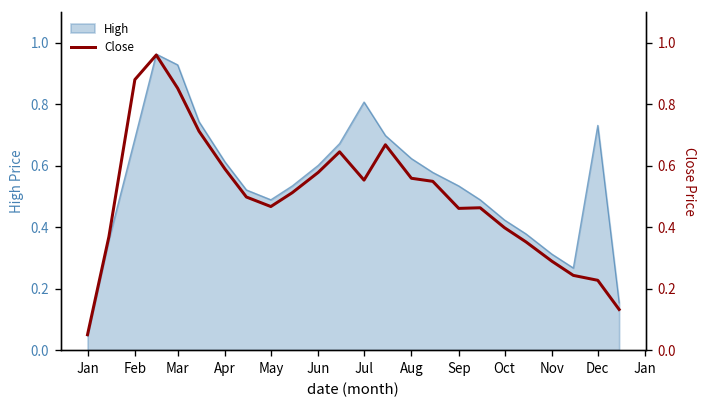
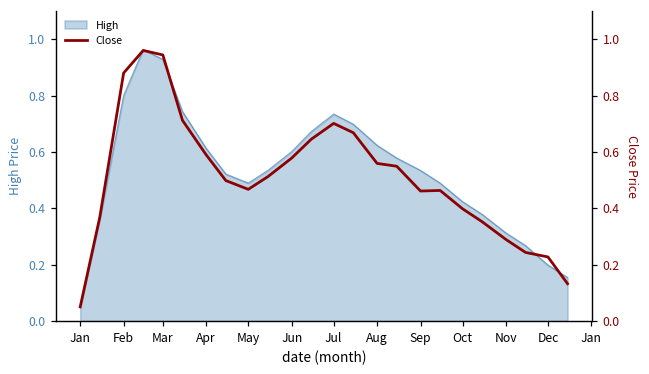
High, Feb: 0.69 -> 0.80
High, Jul: 0.81 -> 0.73
High, Dec: 0.73 -> 0.20
Close, Mar: 0.85 -> 0.94
Close, Jul: 0.55 -> 0.70
